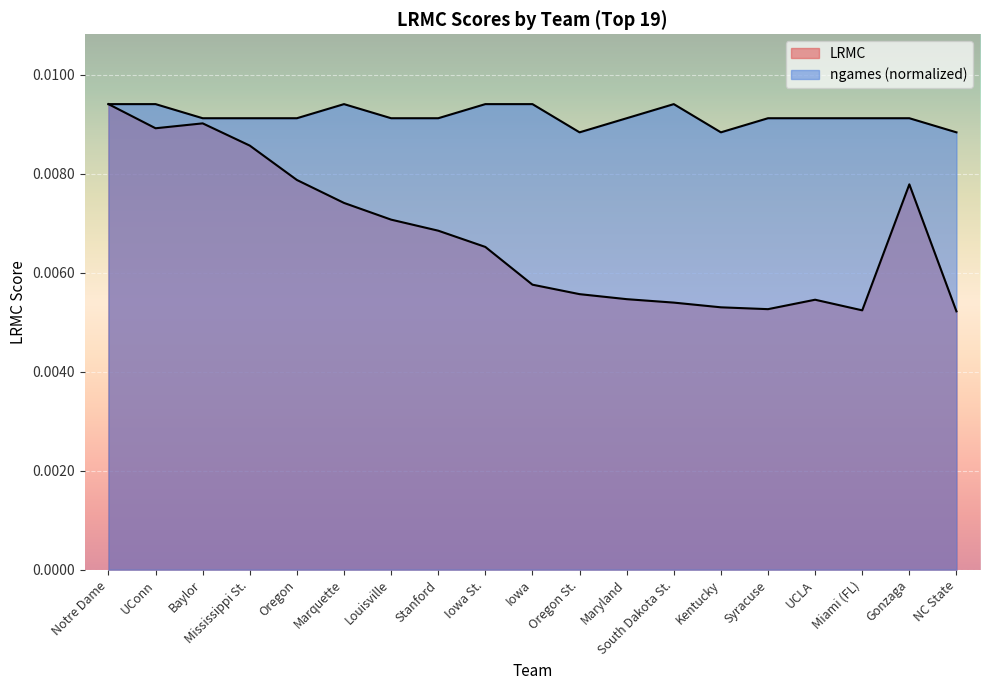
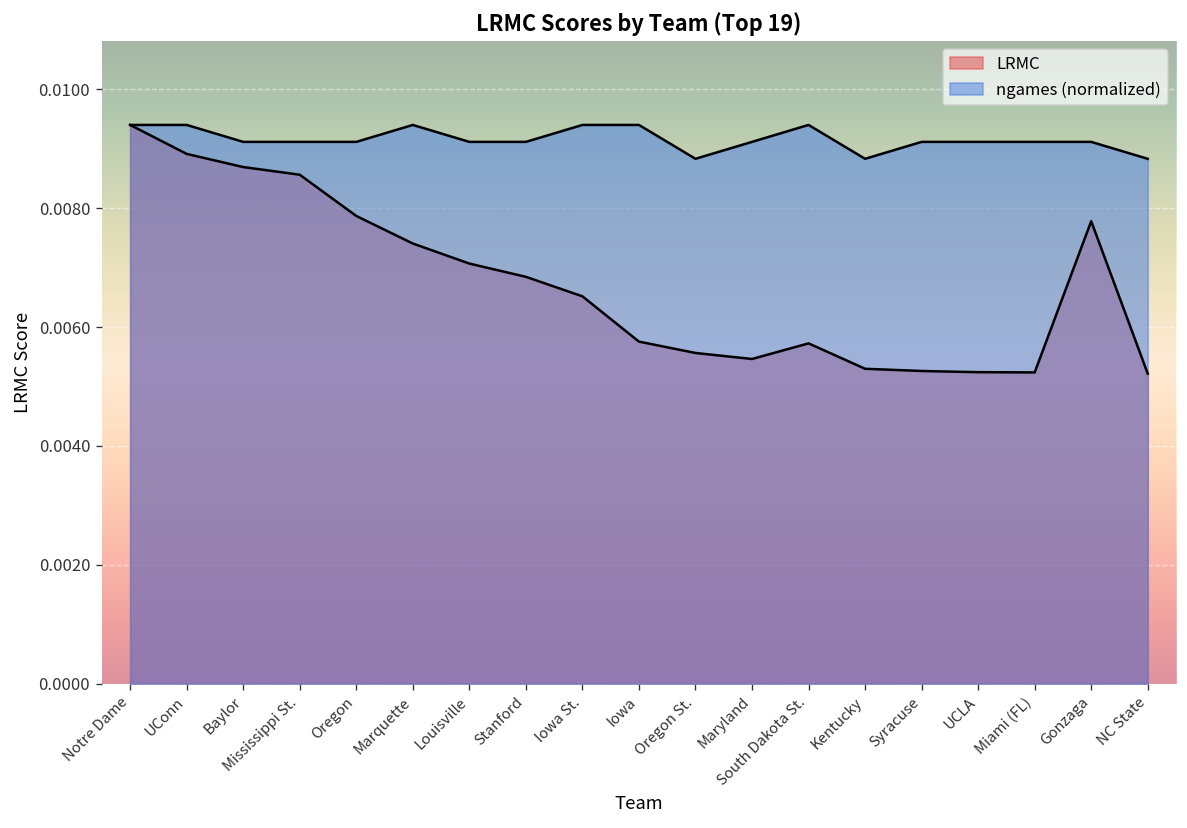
LRMC, Baylor: 0.0090 -> 0.0087
LRMC, South Dakota St.: 0.0054 -> 0.0057
LRMC, UCLA: 0.0055 -> 0.0052
